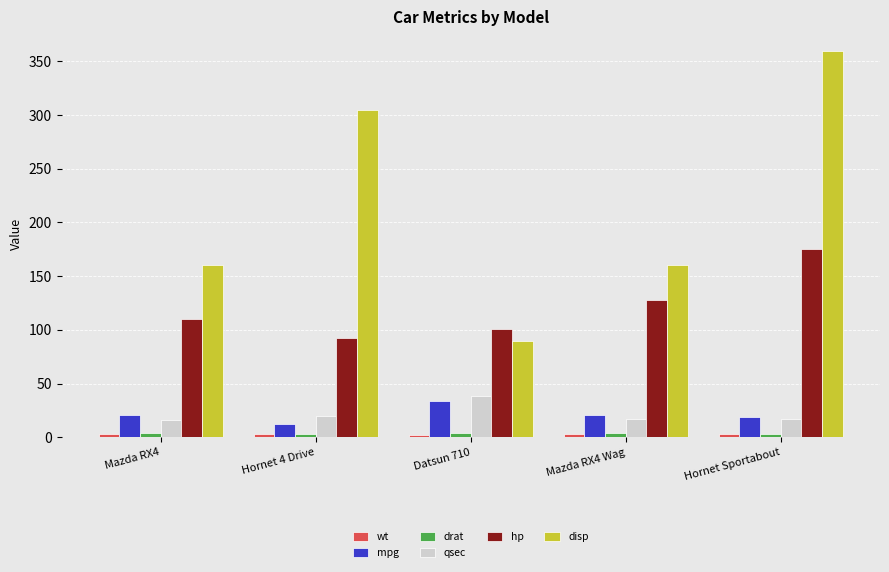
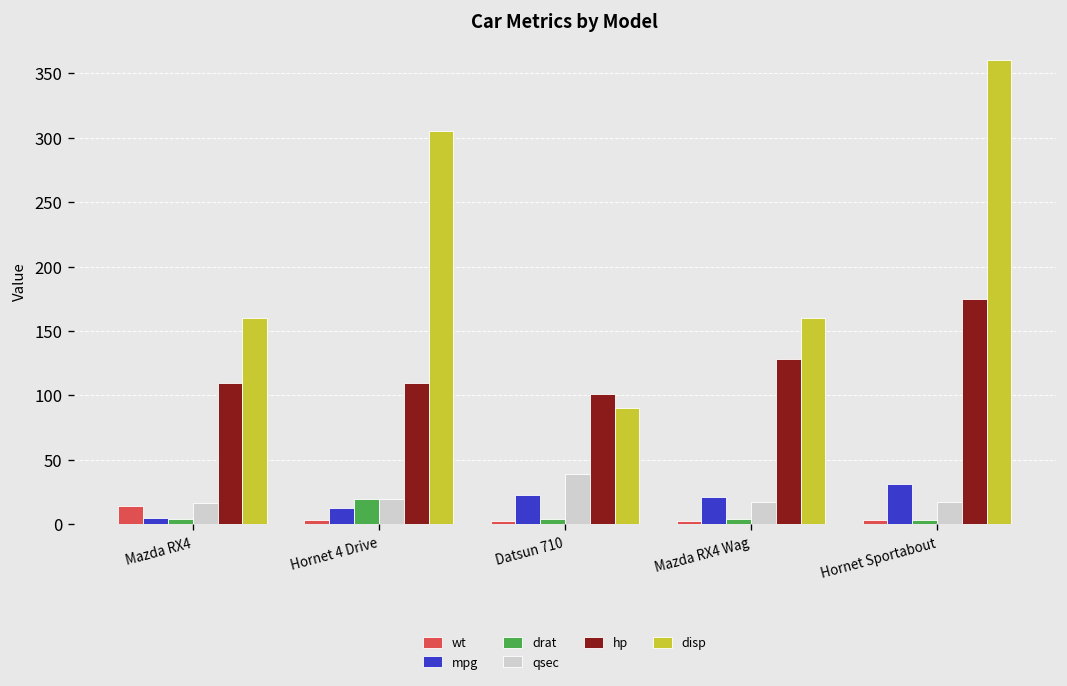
wt, Mazda RX4: 3 -> 14
mpg, Mazda RX4: 21 -> 5
drat, Hornet 4 Drive: 3 -> 20
hp, Hornet 4 Drive: 92 -> 110
mpg, Datsun 710: 34 -> 23
mpg, Hornet Sportabout: 19 -> 31
